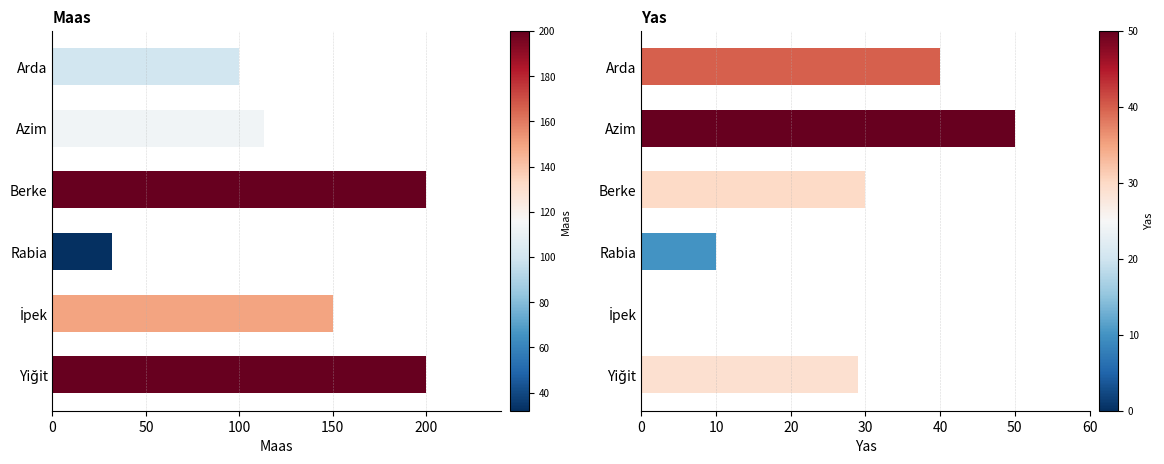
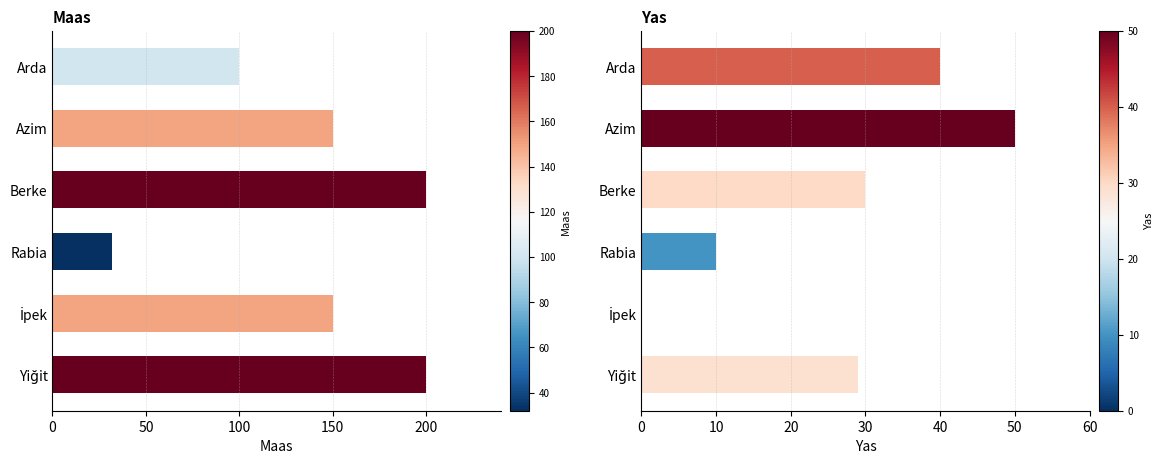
Maas, Azim: 113 -> 150
